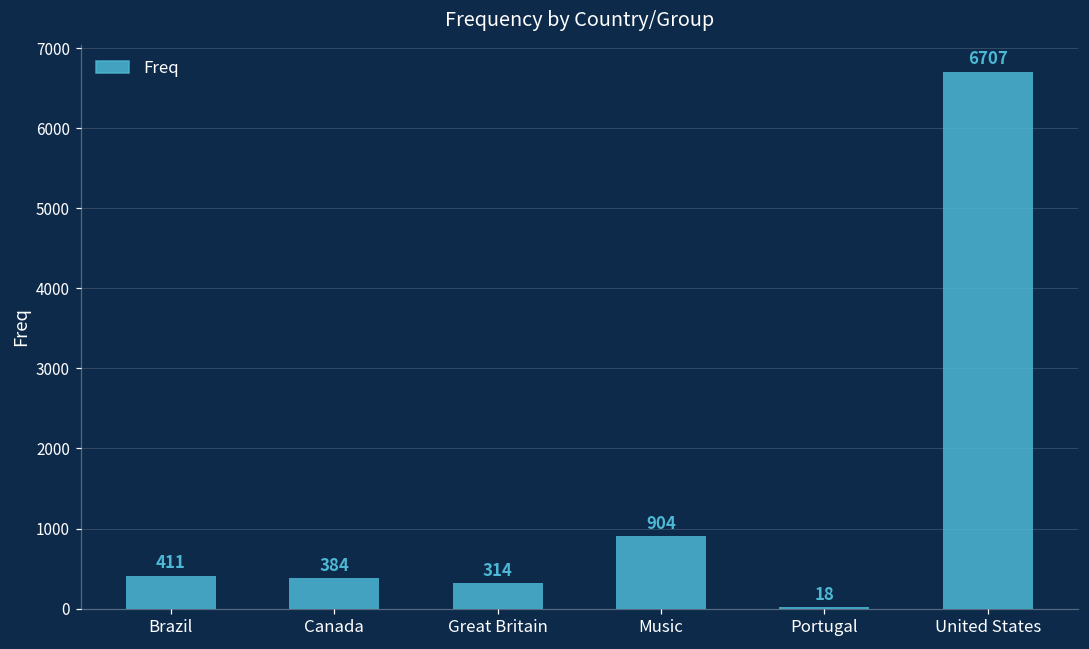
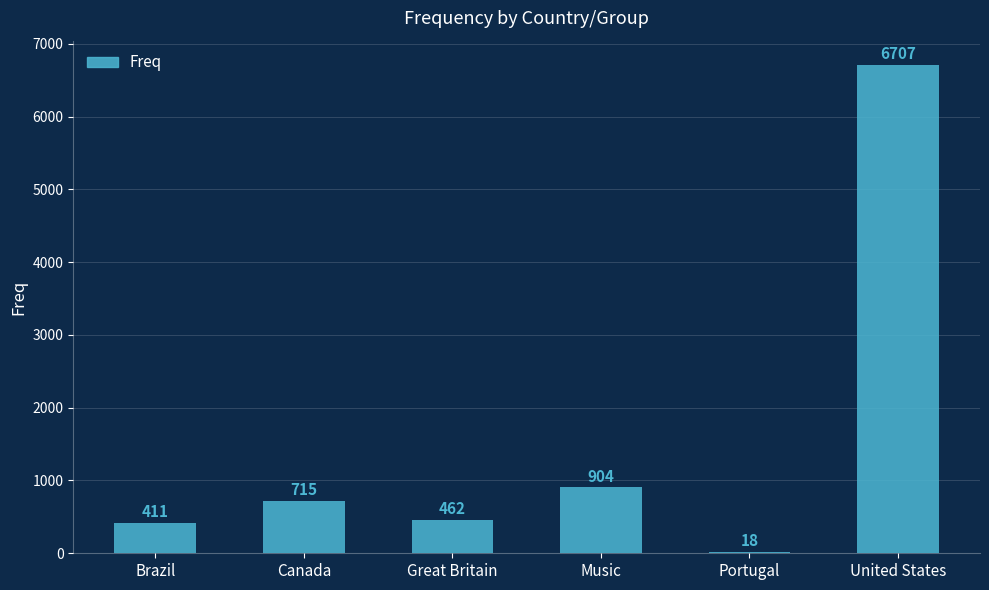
Canada: 384 -> 715
Great Britain: 314 -> 462
